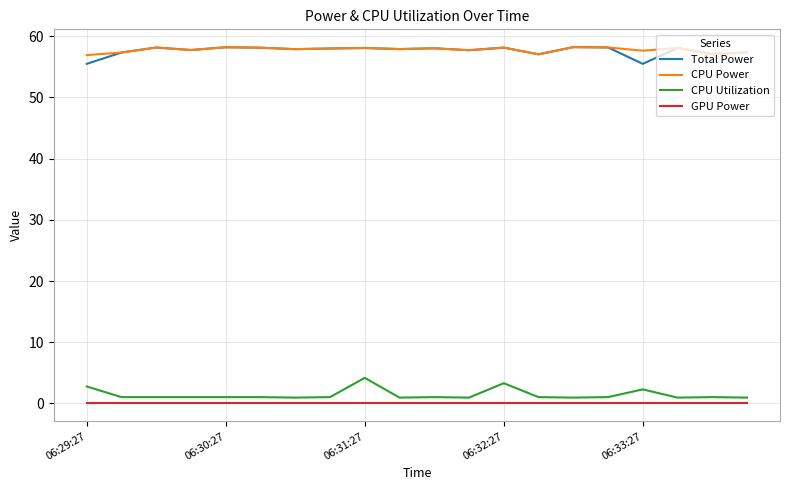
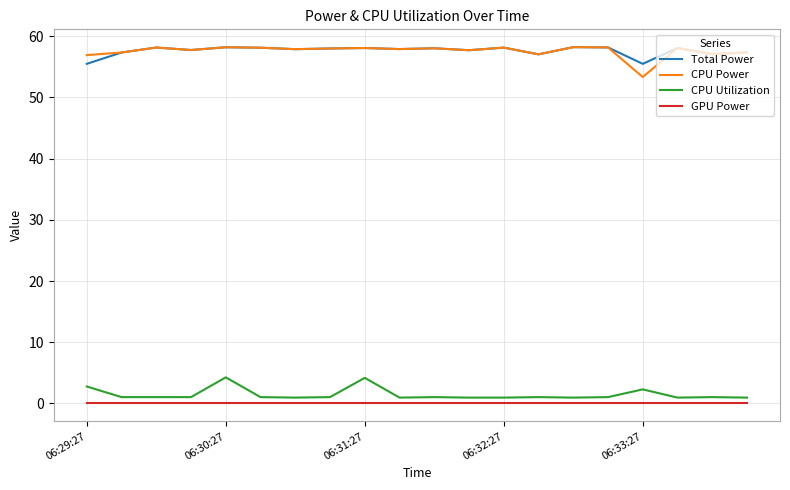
CPU Utilization, 06:30:27: 1 -> 4
CPU Utilization, 06:32:27: 3 -> 1
CPU Power, 06:33:27: 58 -> 53
